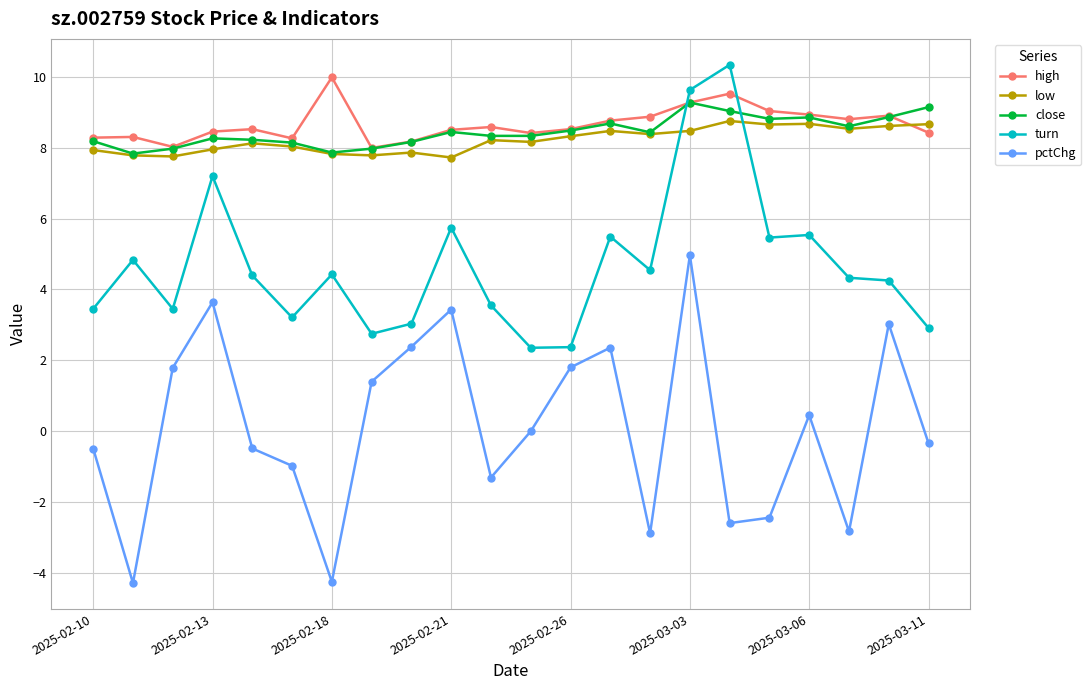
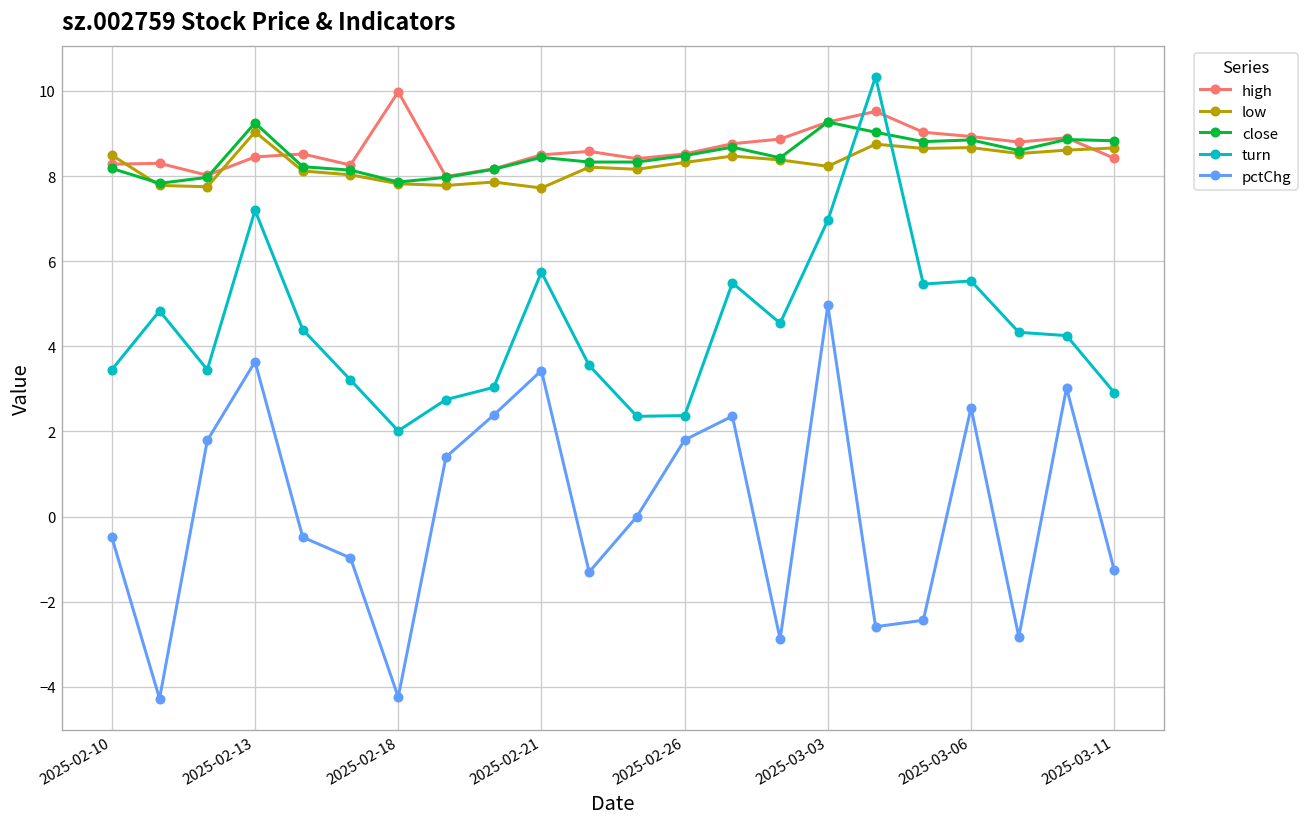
low, 2025-02-10: 7.9 -> 8.5
low, 2025-02-13: 8.0 -> 9.0
close, 2025-02-13: 8.3 -> 9.3
turn, 2025-02-18: 4.4 -> 2.0
low, 2025-03-03: 8.5 -> 8.2
turn, 2025-03-03: 9.6 -> 7.0
pctChg, 2025-03-06: 0.5 -> 2.6
close, 2025-03-11: 9.1 -> 8.8
pctChg, 2025-03-11: -0.3 -> -1.3
